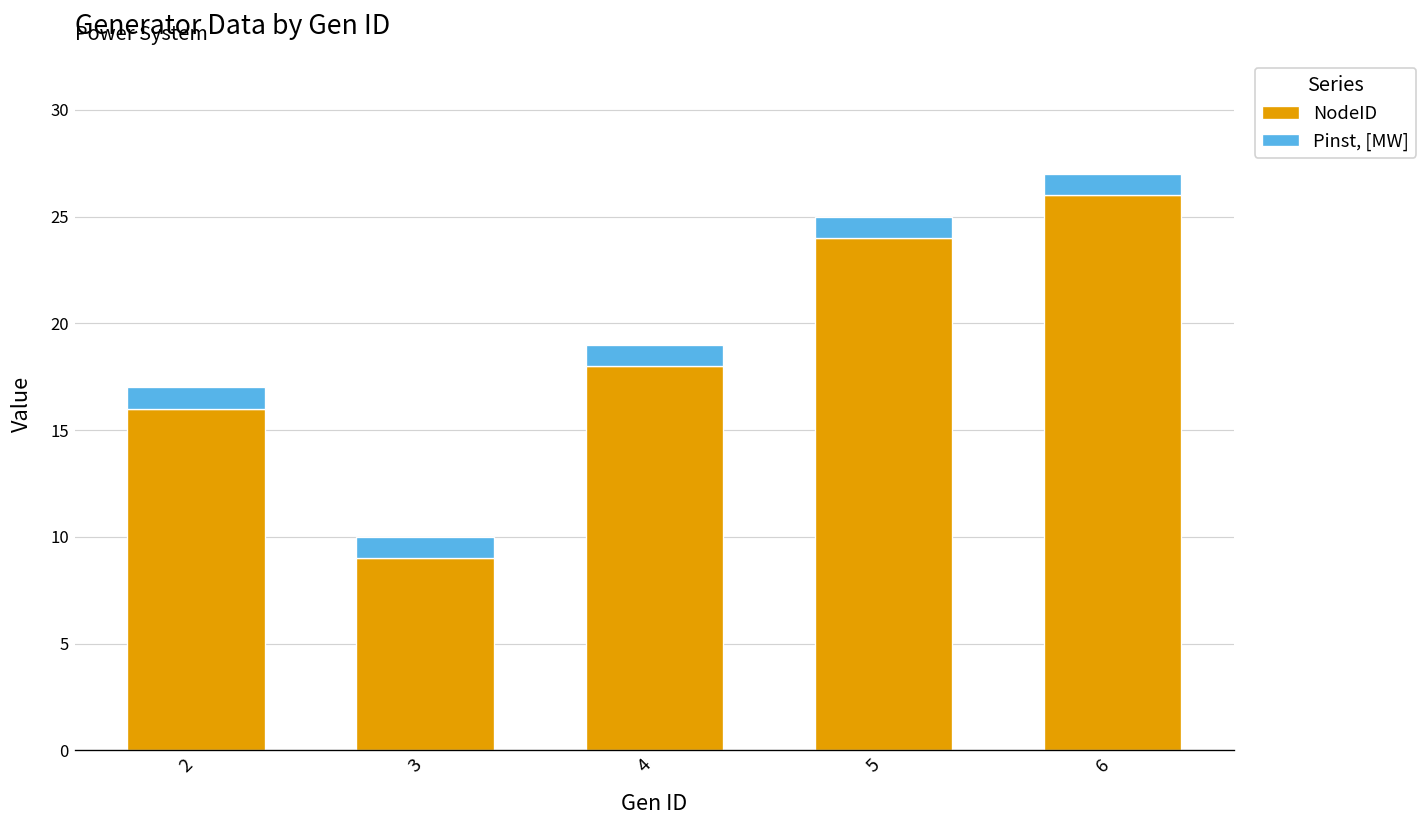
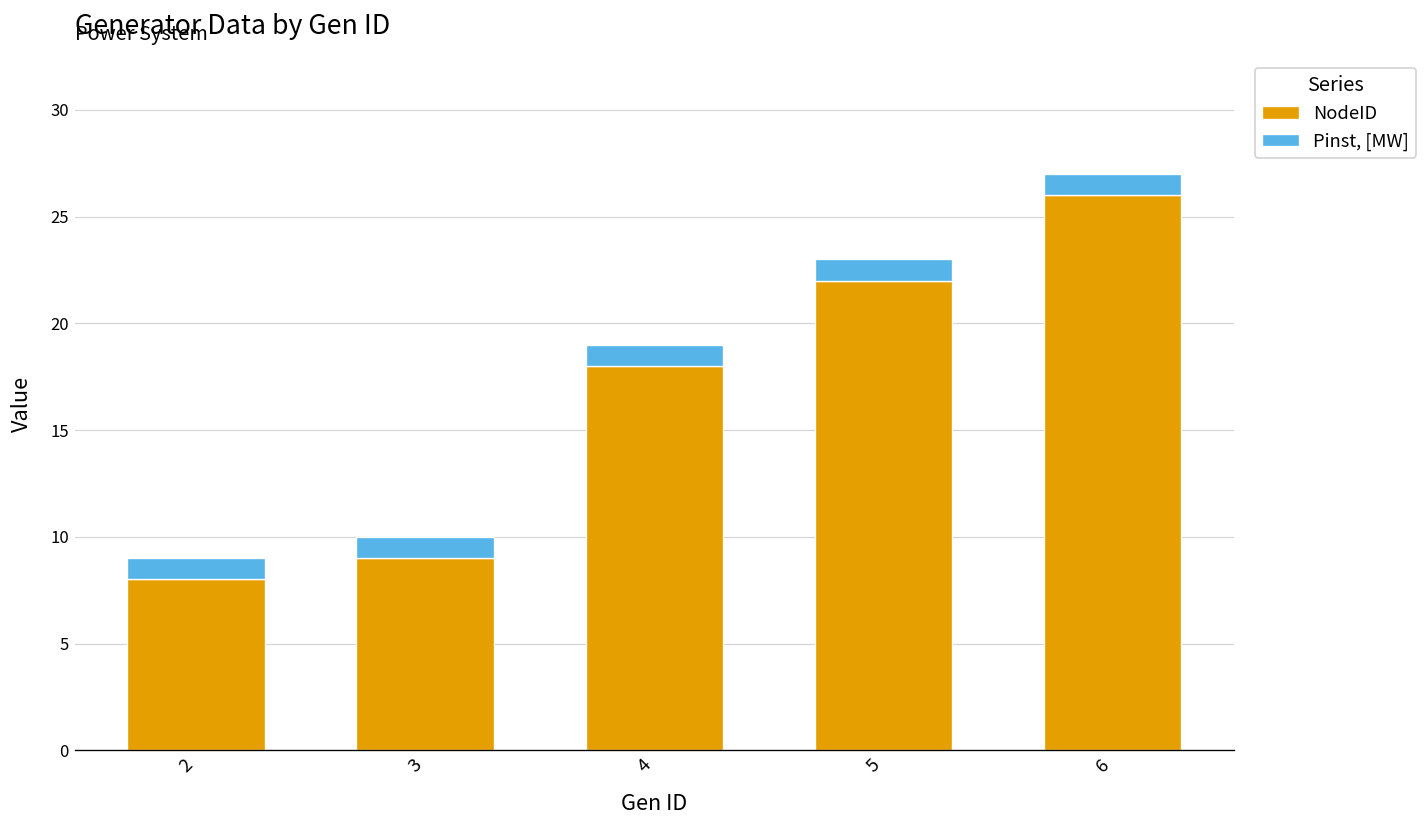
NodeID, 2: 16 -> 8
NodeID, 5: 24 -> 22
